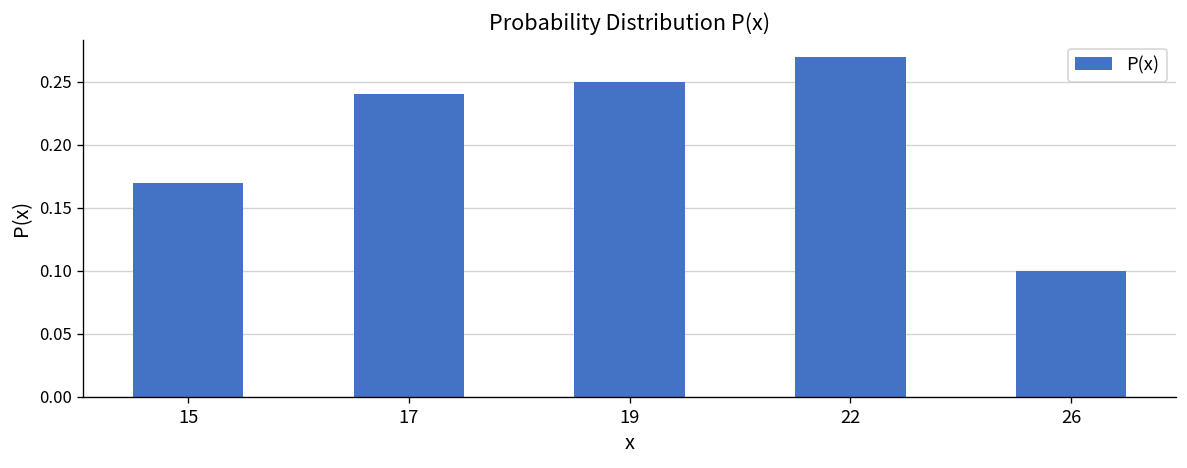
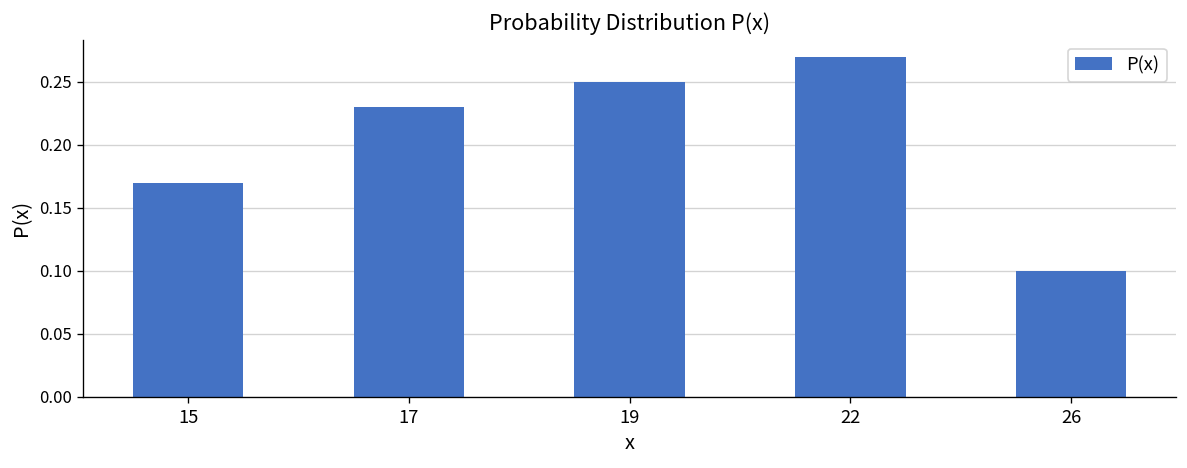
17: 0.24 -> 0.23
